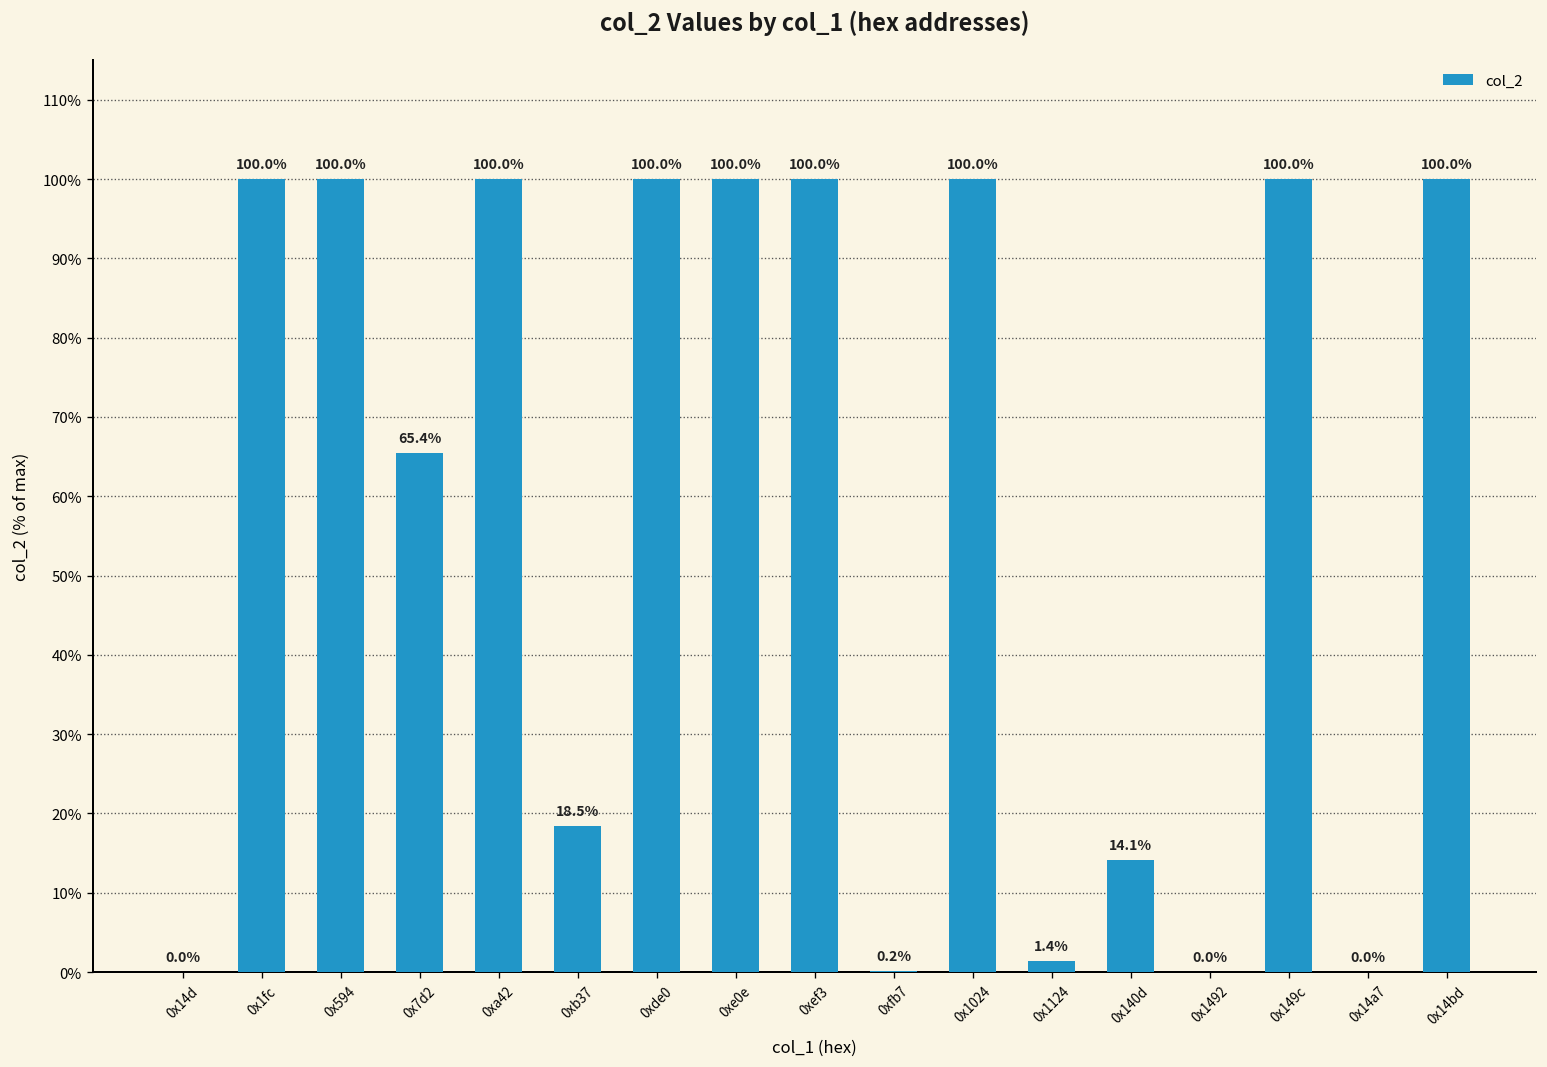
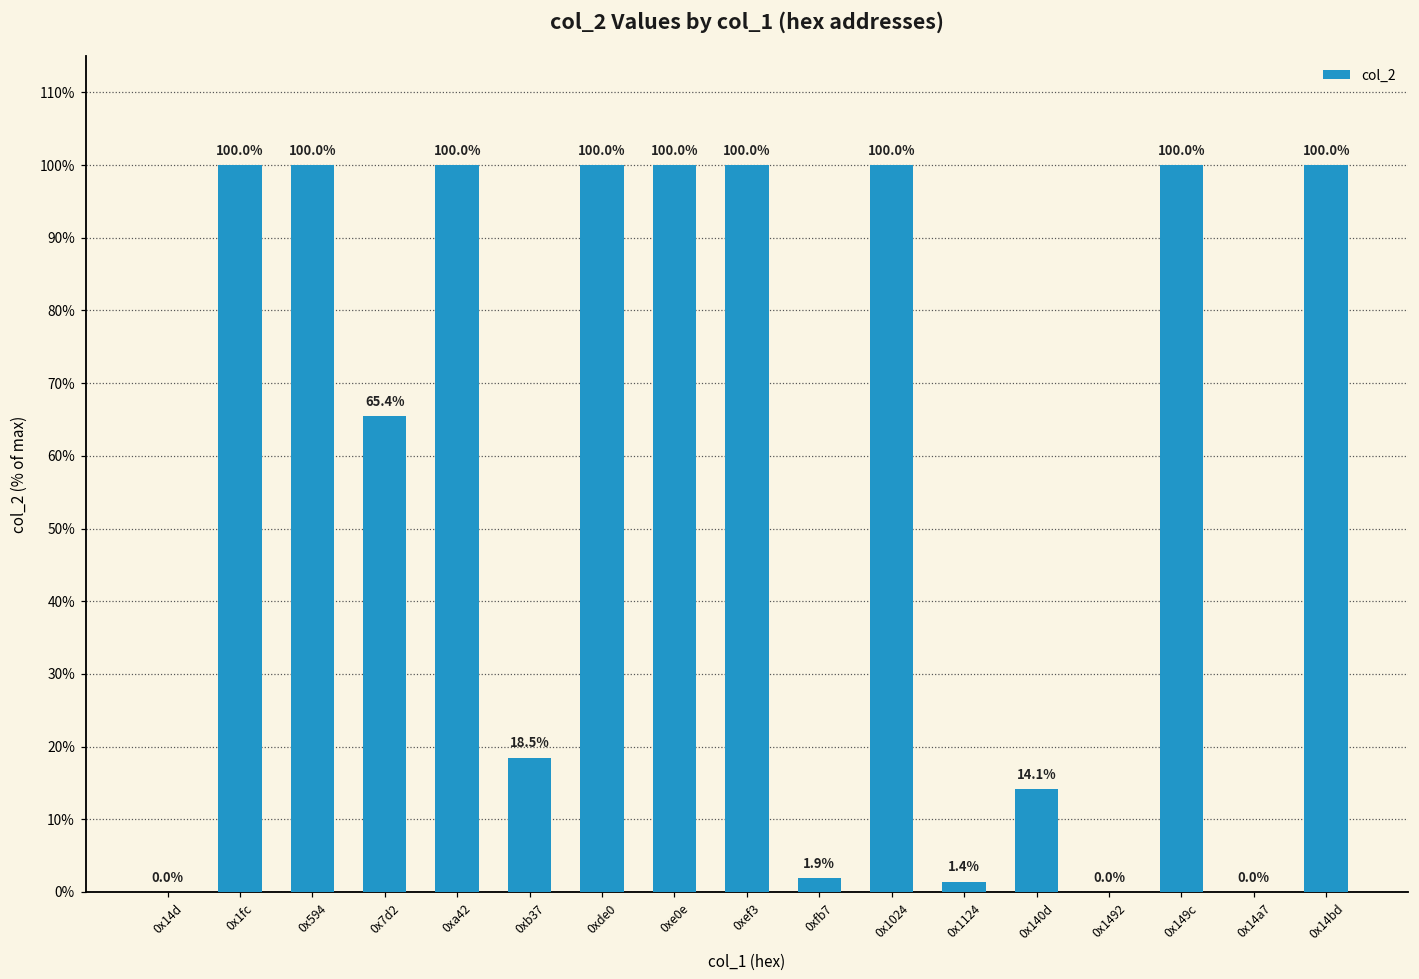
0xfb7: 0.2% -> 1.9%
